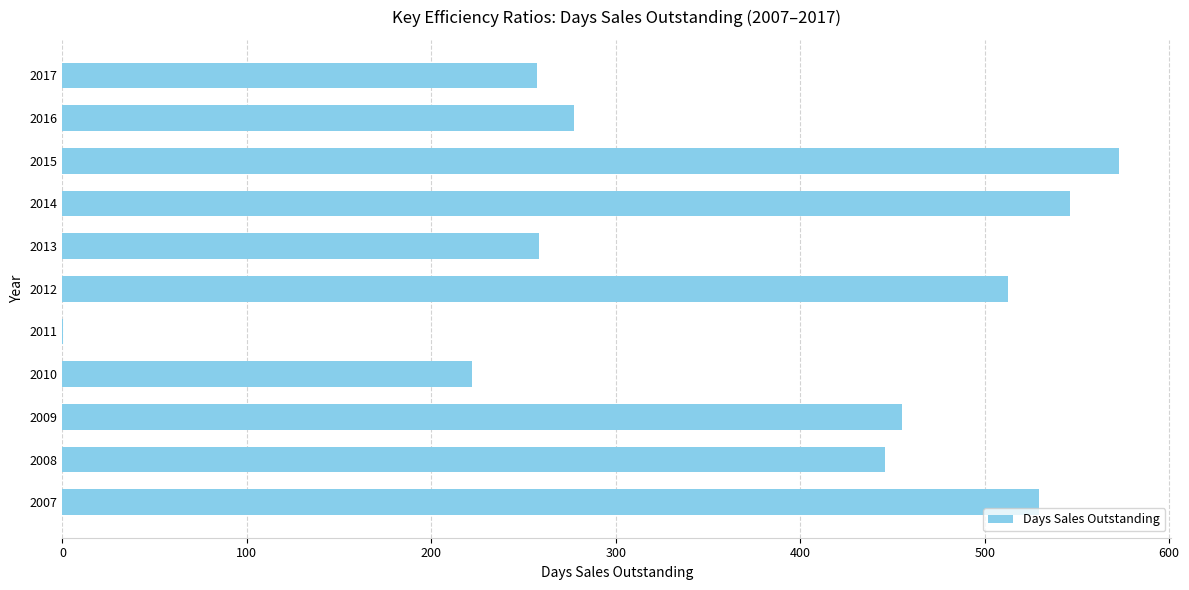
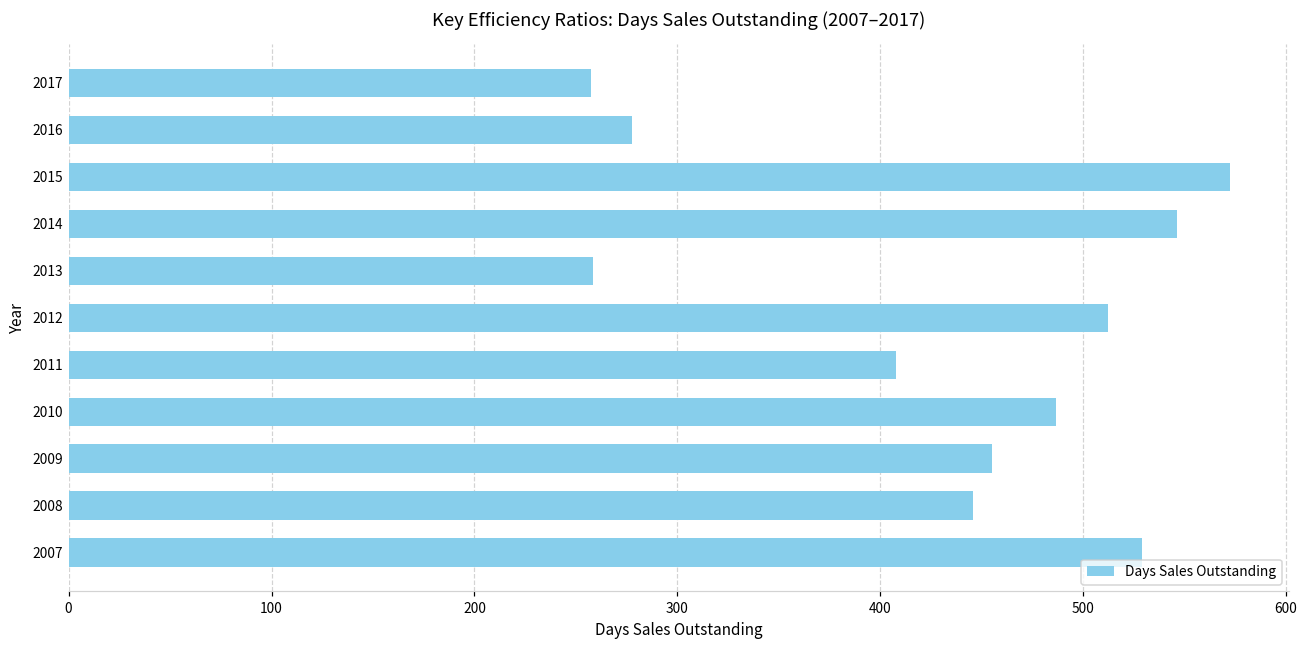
2011: 0 -> 408
2010: 222 -> 487
